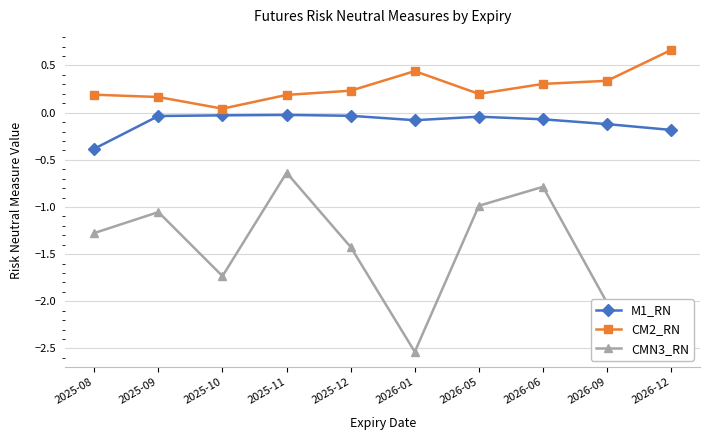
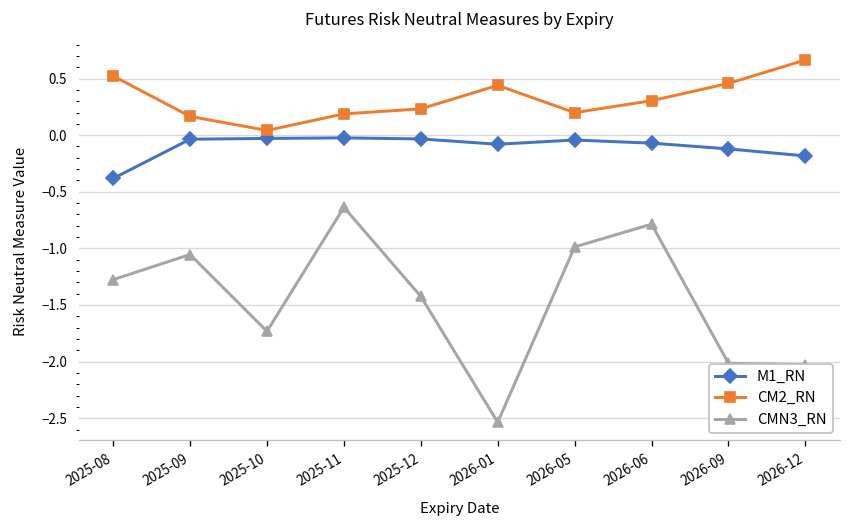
CM2_RN, 2025-08: 0.2 -> 0.5
CM2_RN, 2026-09: 0.3 -> 0.5
